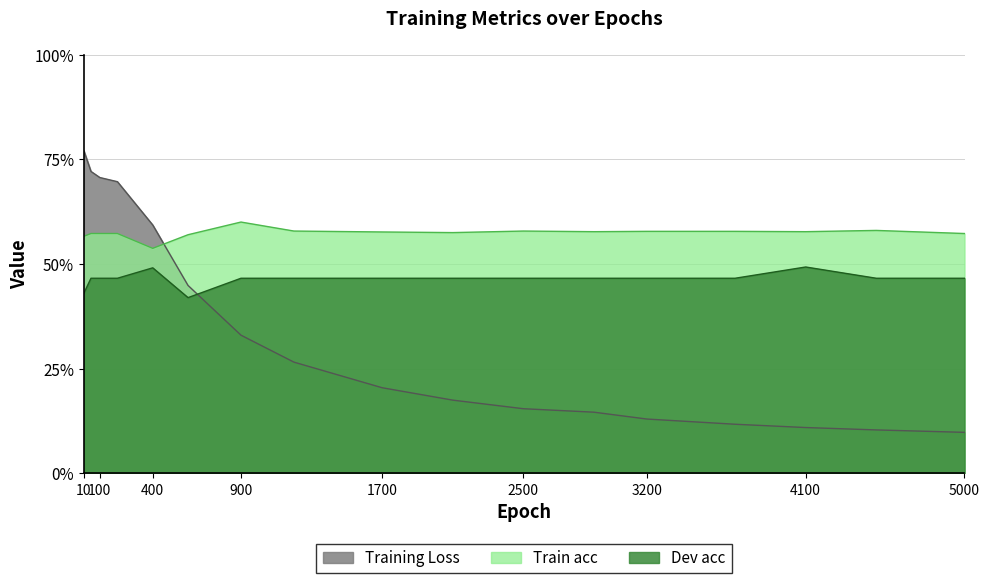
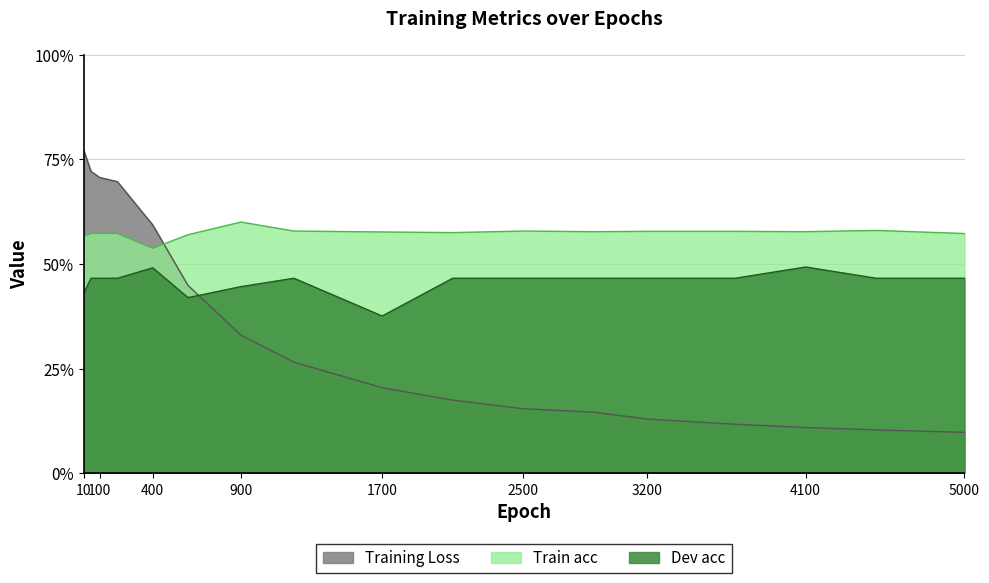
Dev acc, 900: 47% -> 45%
Dev acc, 1700: 47% -> 38%
